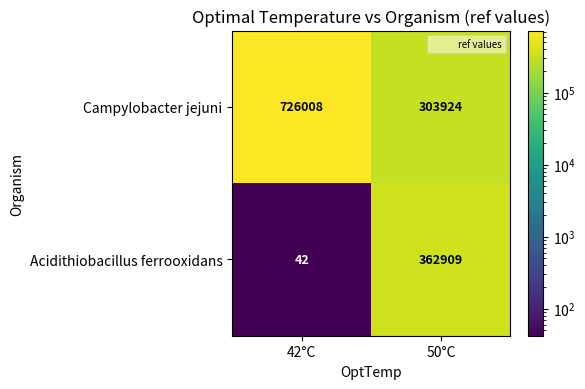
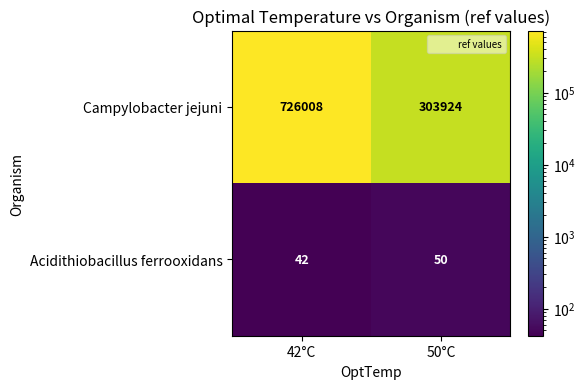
Acidithiobacillus ferrooxidans, 50°C: 362909 -> 50
